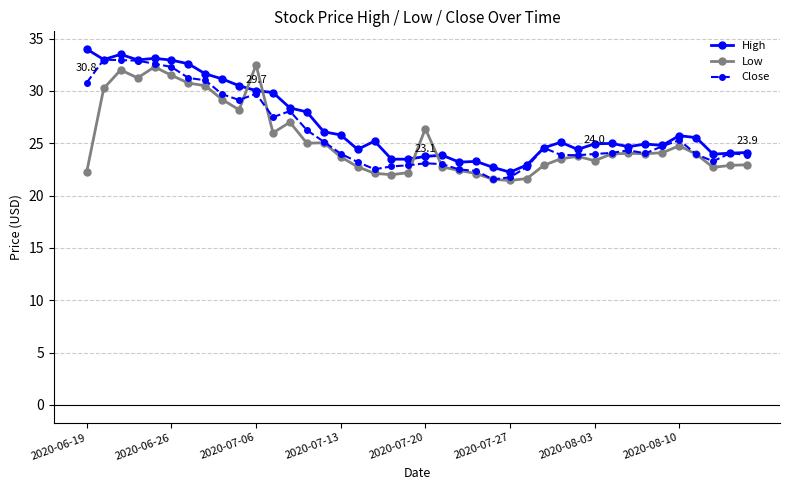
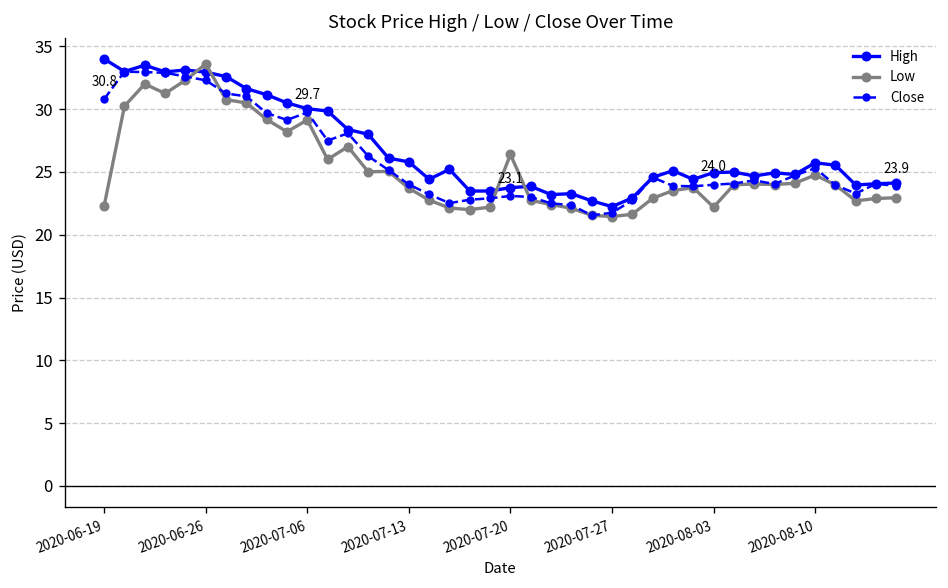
Low, 2020-06-26: 31.5 -> 33.6
Low, 2020-07-06: 32.5 -> 29.1
Low, 2020-08-03: 23.3 -> 22.2
